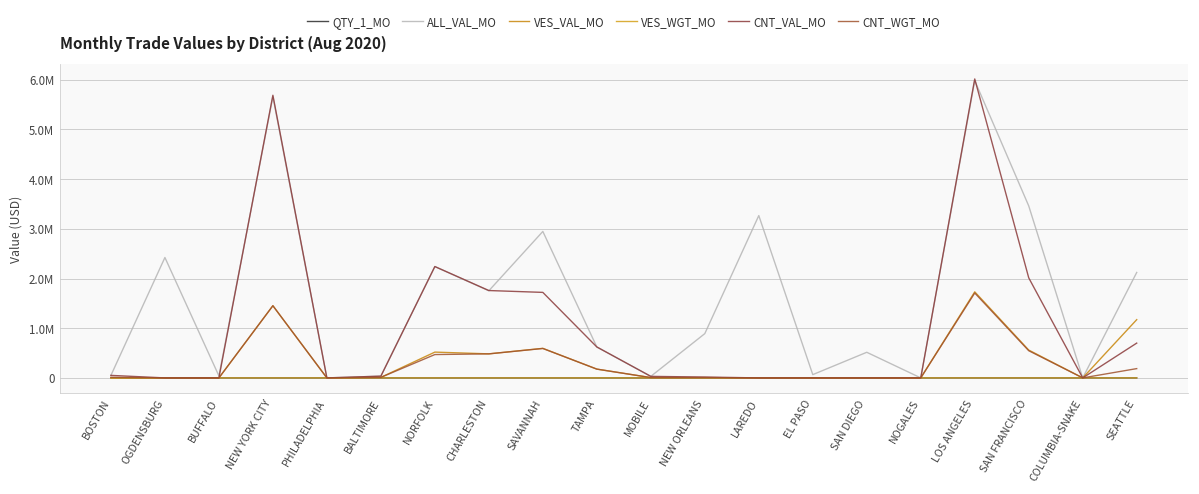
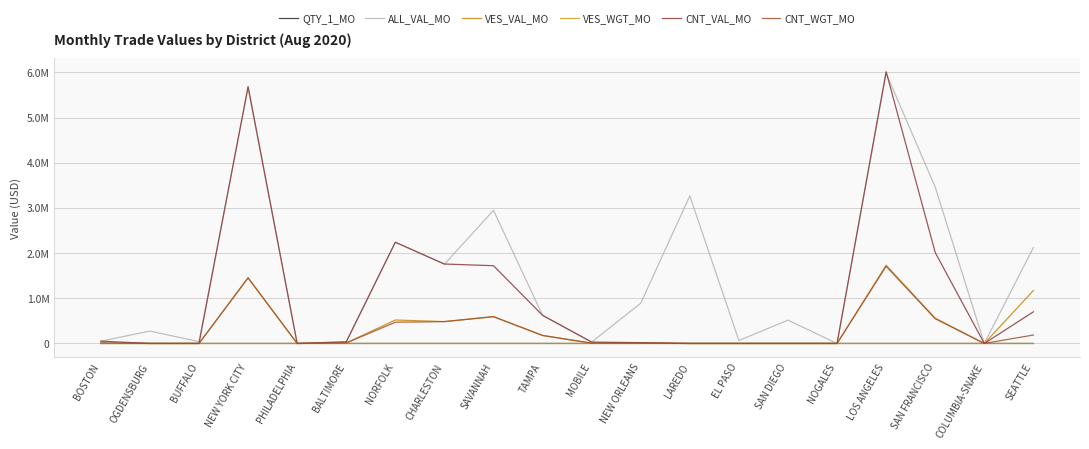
ALL_VAL_MO, OGDENSBURG: 2400000 -> 300000
